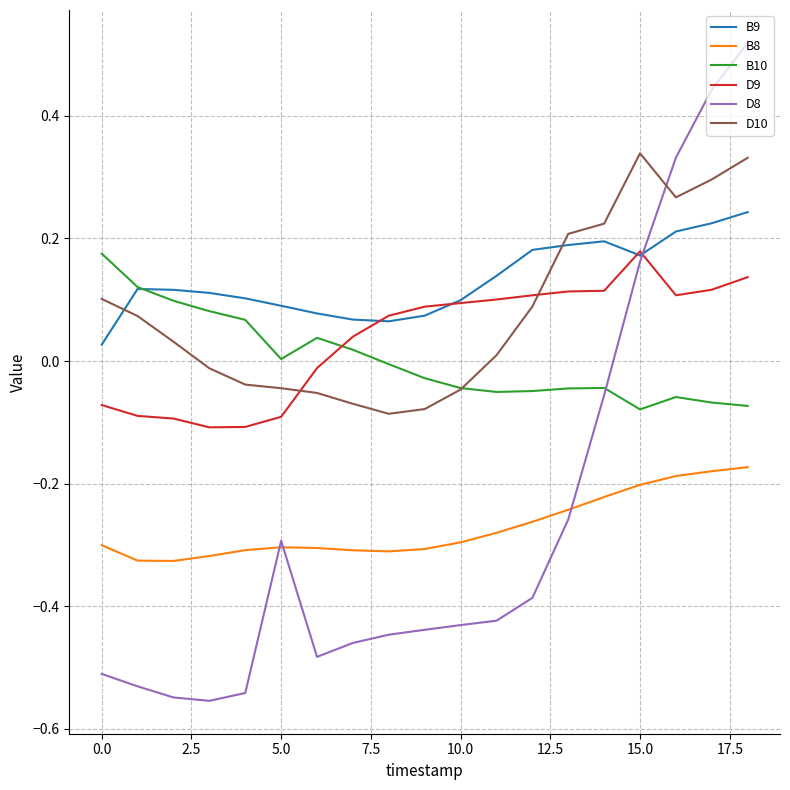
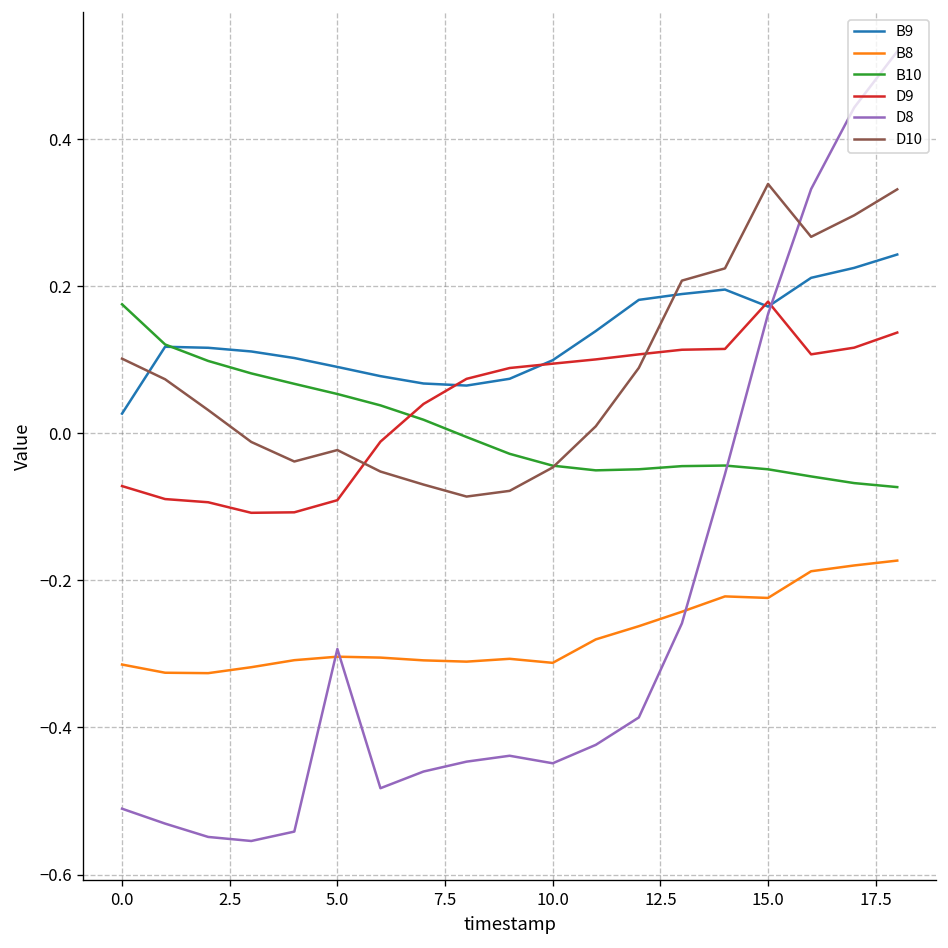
B8, 0.0: -0.30 -> -0.31
B10, 5.0: 0.00 -> 0.05
D10, 5.0: -0.04 -> -0.02
B8, 10.0: -0.30 -> -0.31
D8, 10.0: -0.43 -> -0.45
B8, 15.0: -0.20 -> -0.22
B10, 15.0: -0.08 -> -0.05
